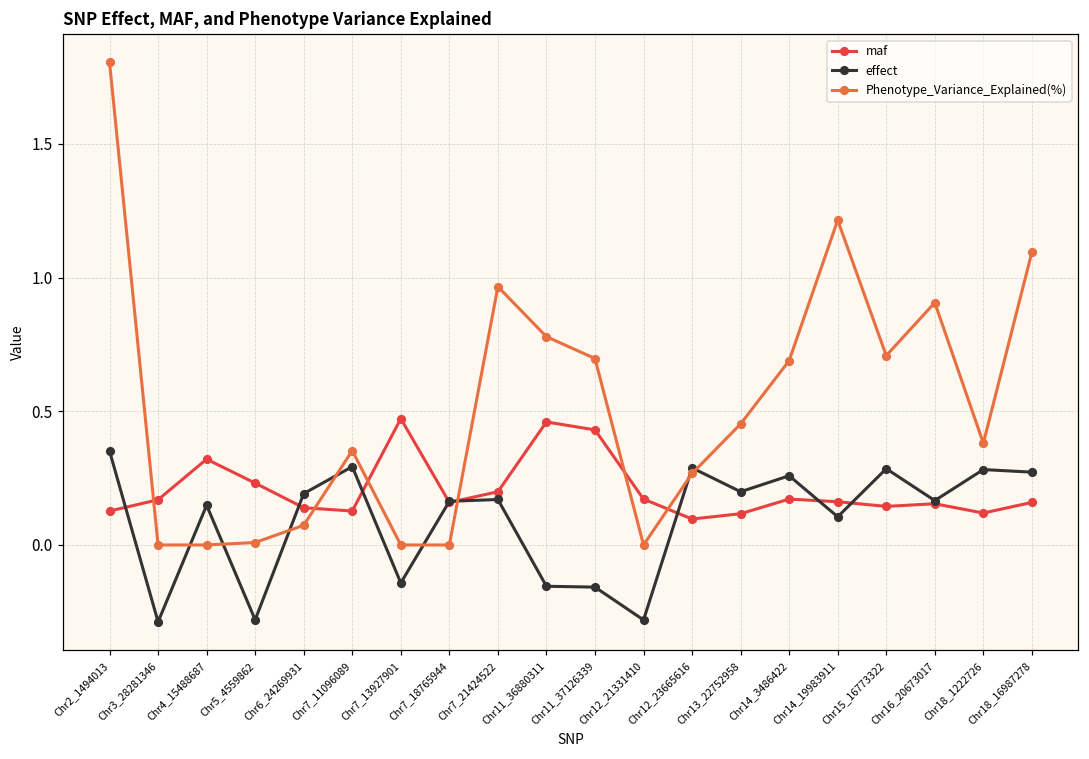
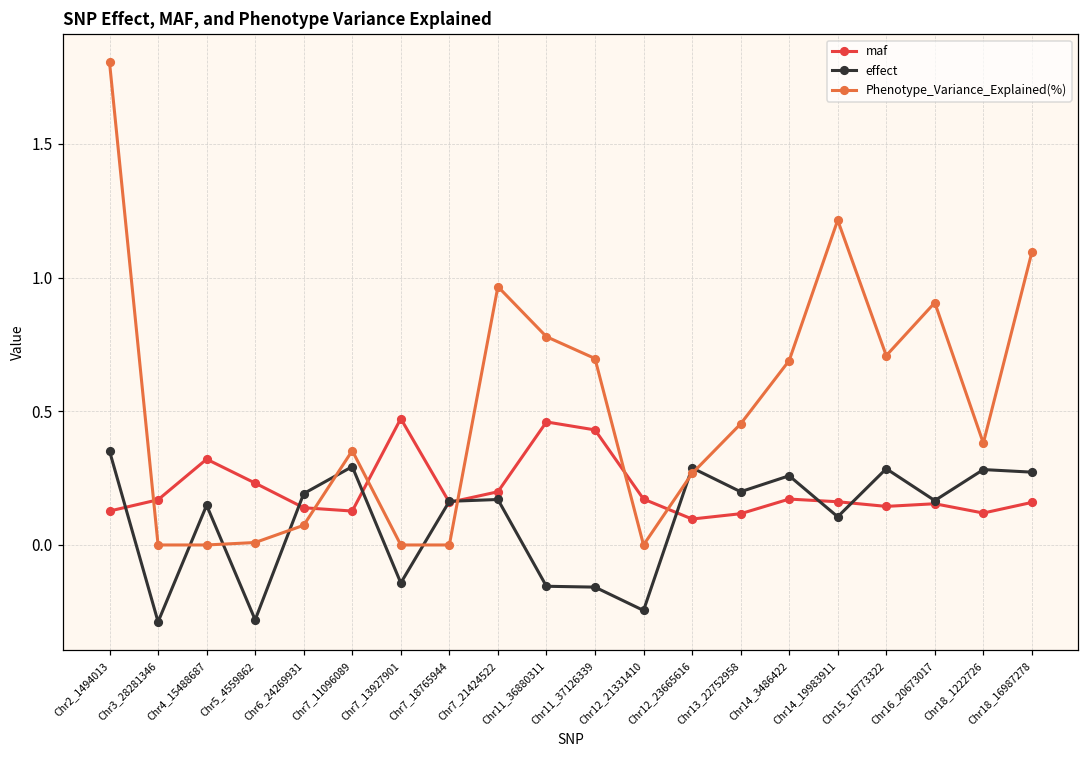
effect, Chr12_21331410: -0.28 -> -0.24
